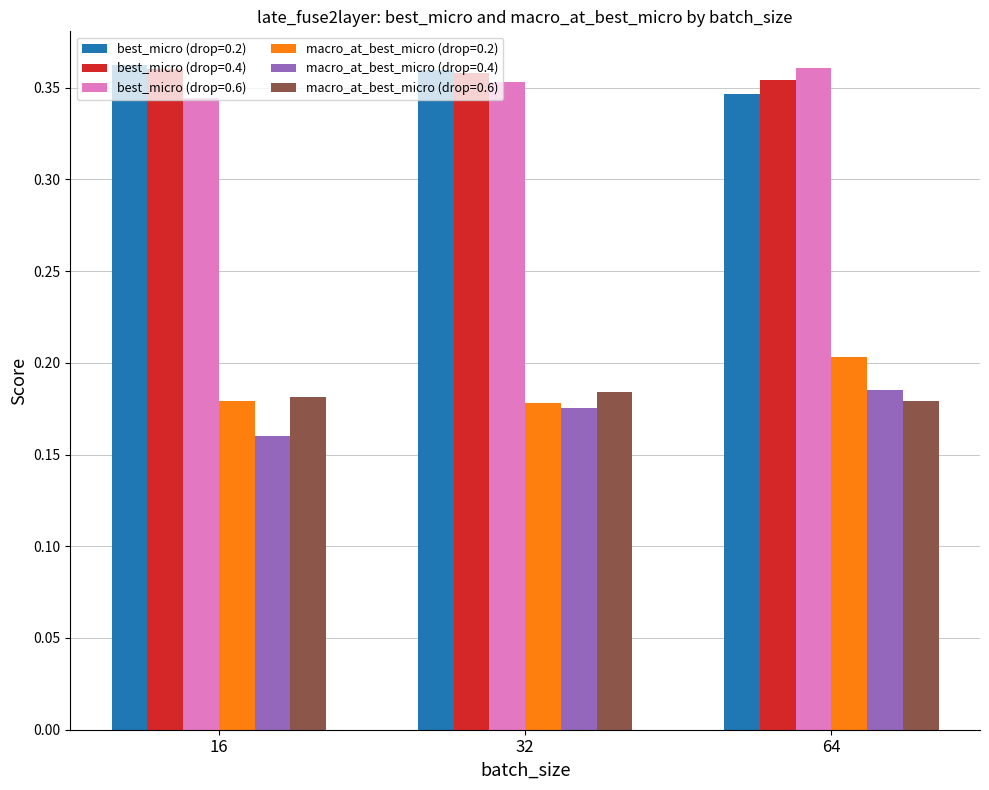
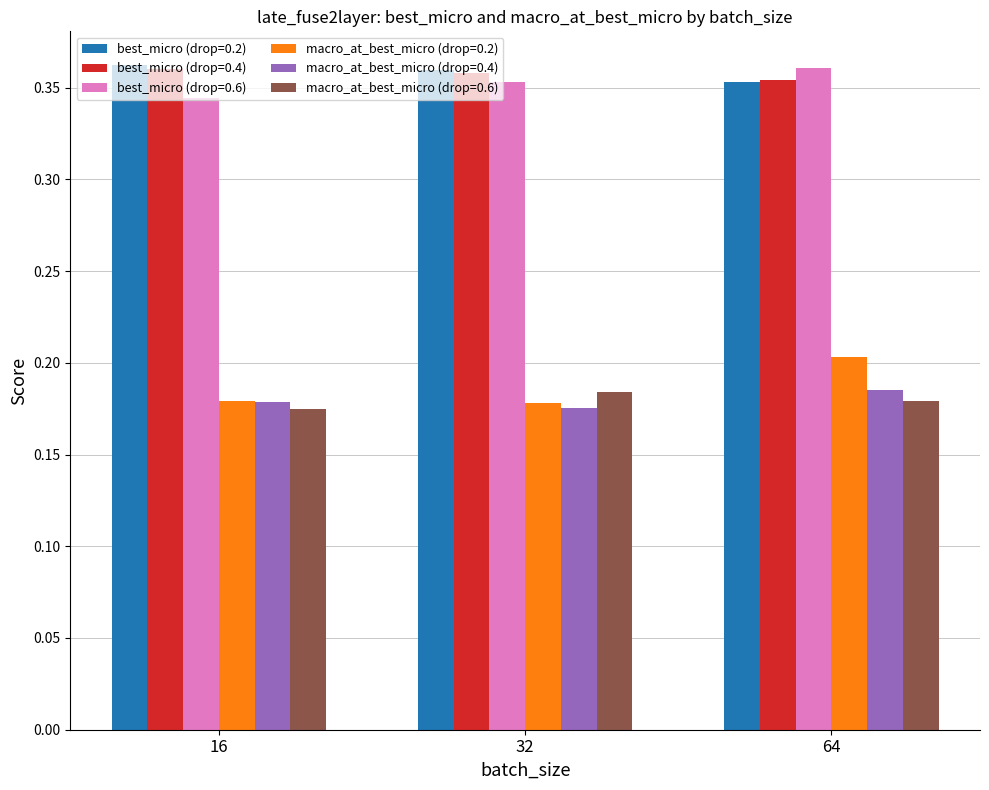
macro_at_best_micro (drop=0.4), 16: 0.160 -> 0.179
macro_at_best_micro (drop=0.6), 16: 0.182 -> 0.175
best_micro (drop=0.2), 64: 0.346 -> 0.353
